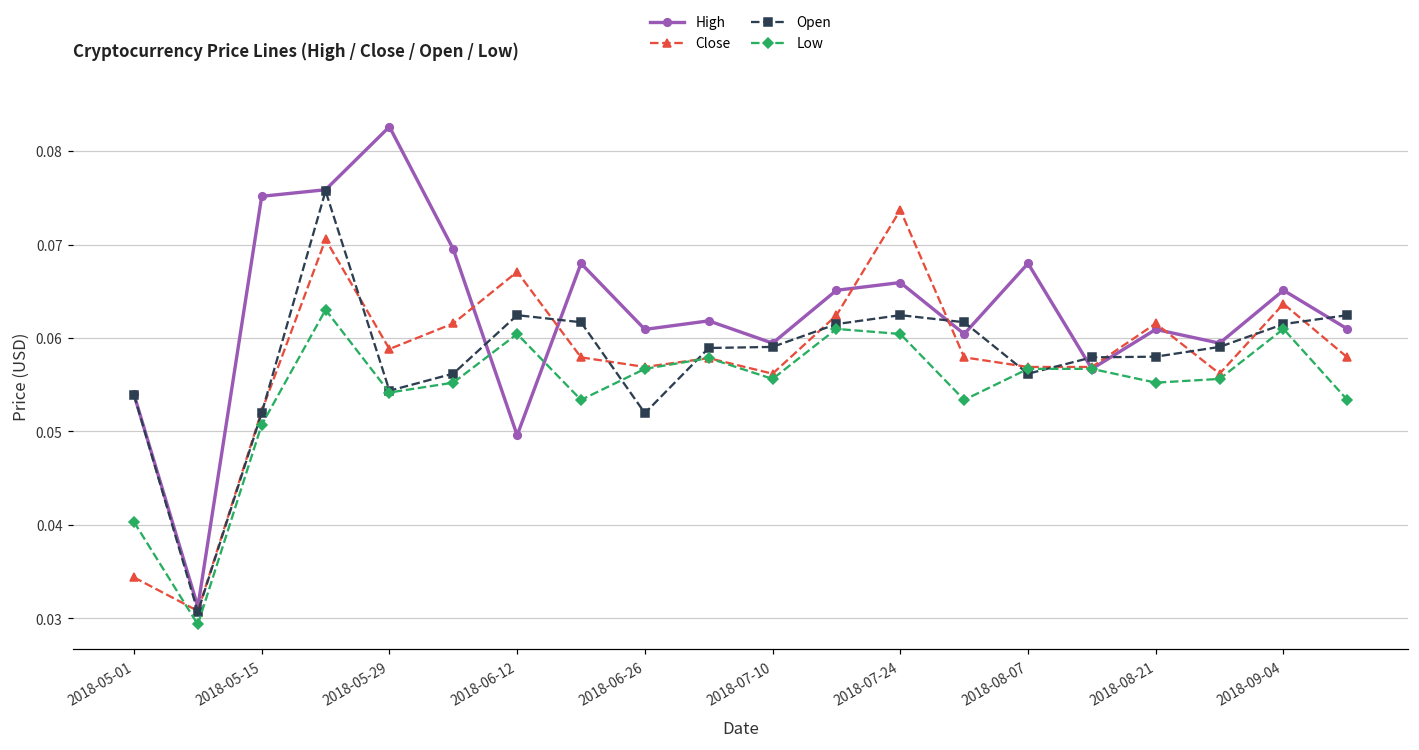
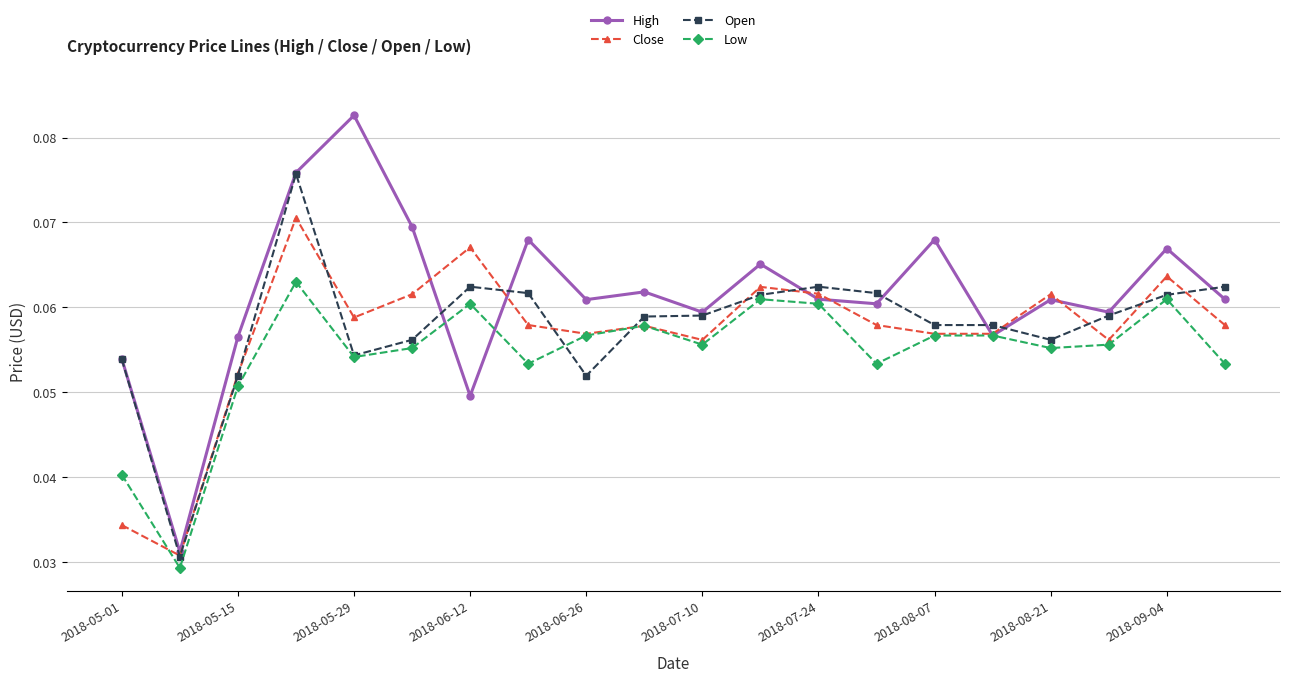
High, 2018-05-15: 0.075 -> 0.057
High, 2018-07-24: 0.066 -> 0.061
Close, 2018-07-24: 0.074 -> 0.062
Open, 2018-08-07: 0.056 -> 0.058
Open, 2018-08-21: 0.058 -> 0.056
High, 2018-09-04: 0.065 -> 0.067
